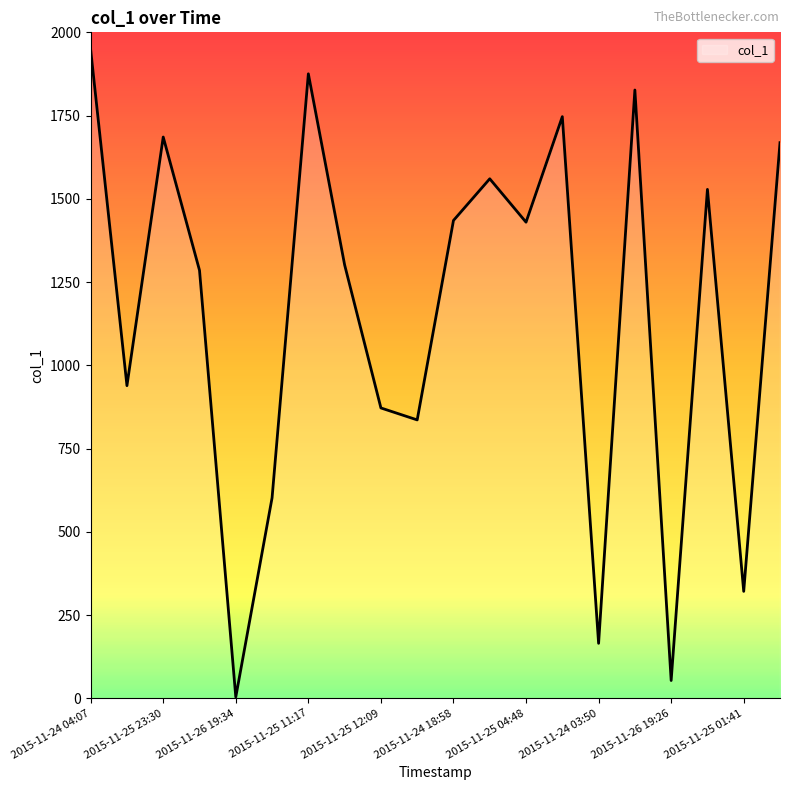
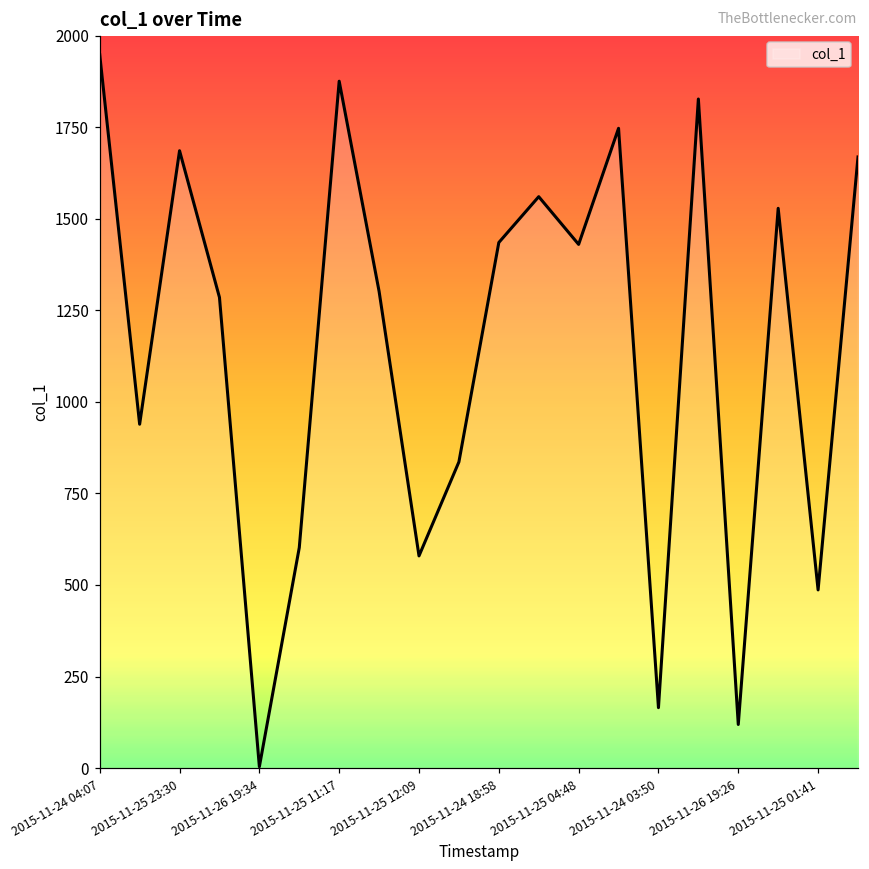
2015-11-25 12:09: 870 -> 580
2015-11-26 19:26: 50 -> 120
2015-11-25 01:41: 320 -> 490
